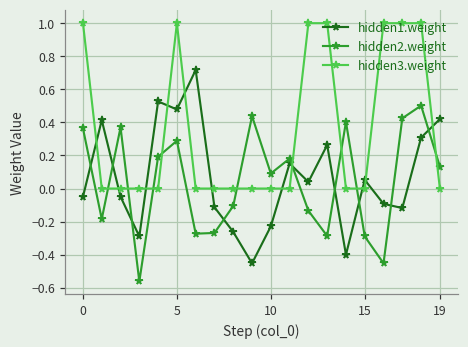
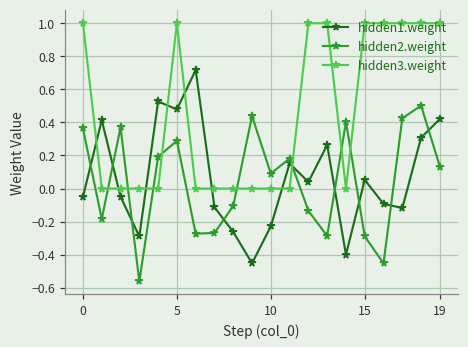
hidden3.weight, 15: 0 -> 1
hidden3.weight, 19: 0 -> 1
